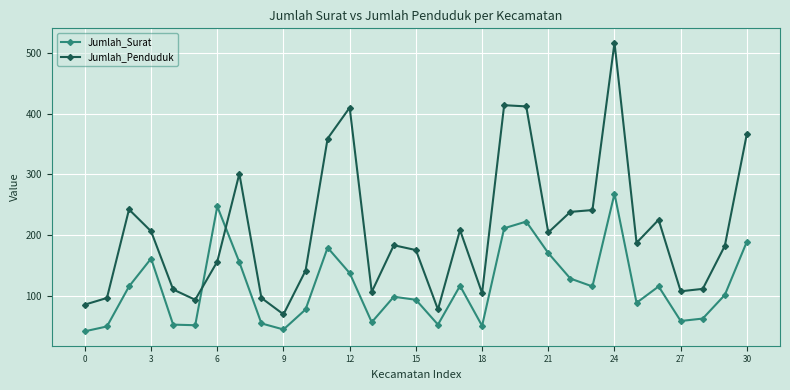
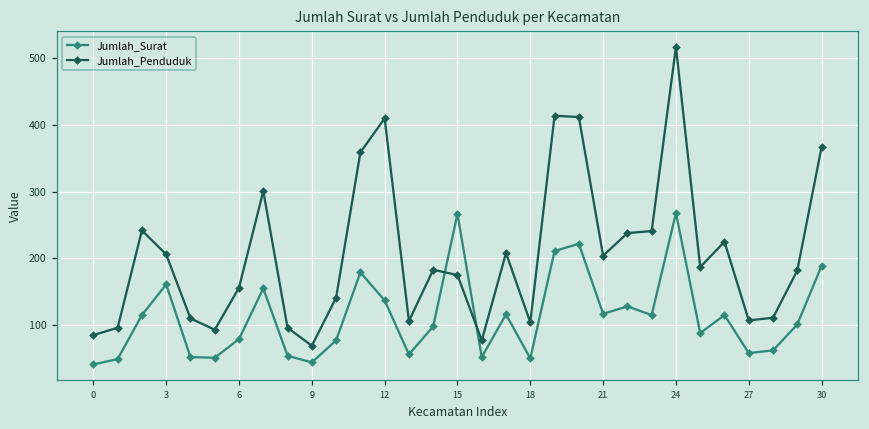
Jumlah_Surat, 6: 250 -> 80
Jumlah_Surat, 15: 90 -> 270
Jumlah_Surat, 21: 170 -> 120
